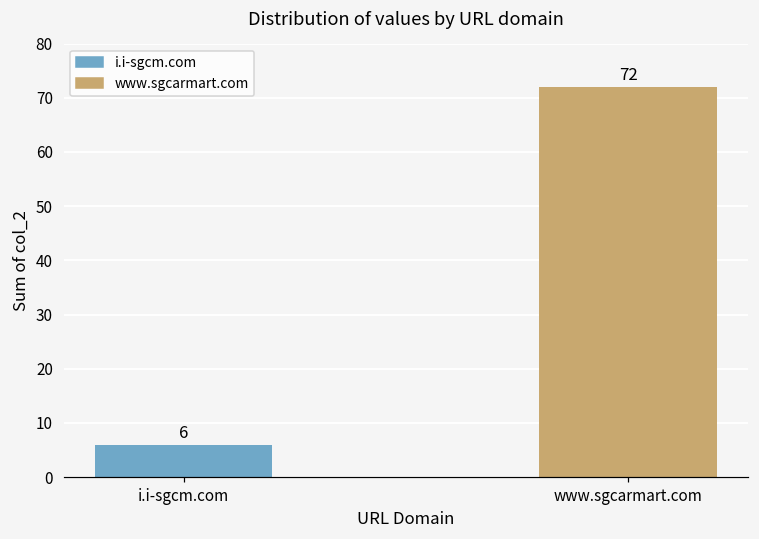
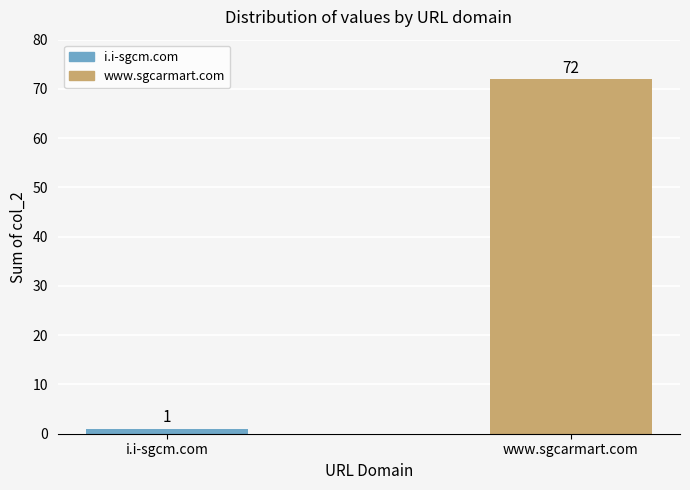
i.i-sgcm.com: 6 -> 1
